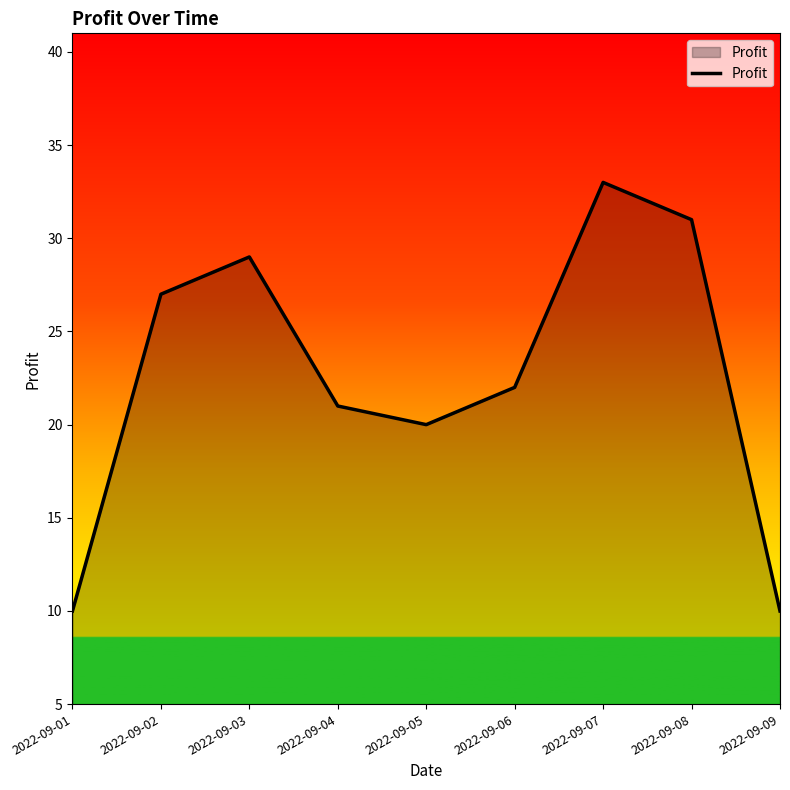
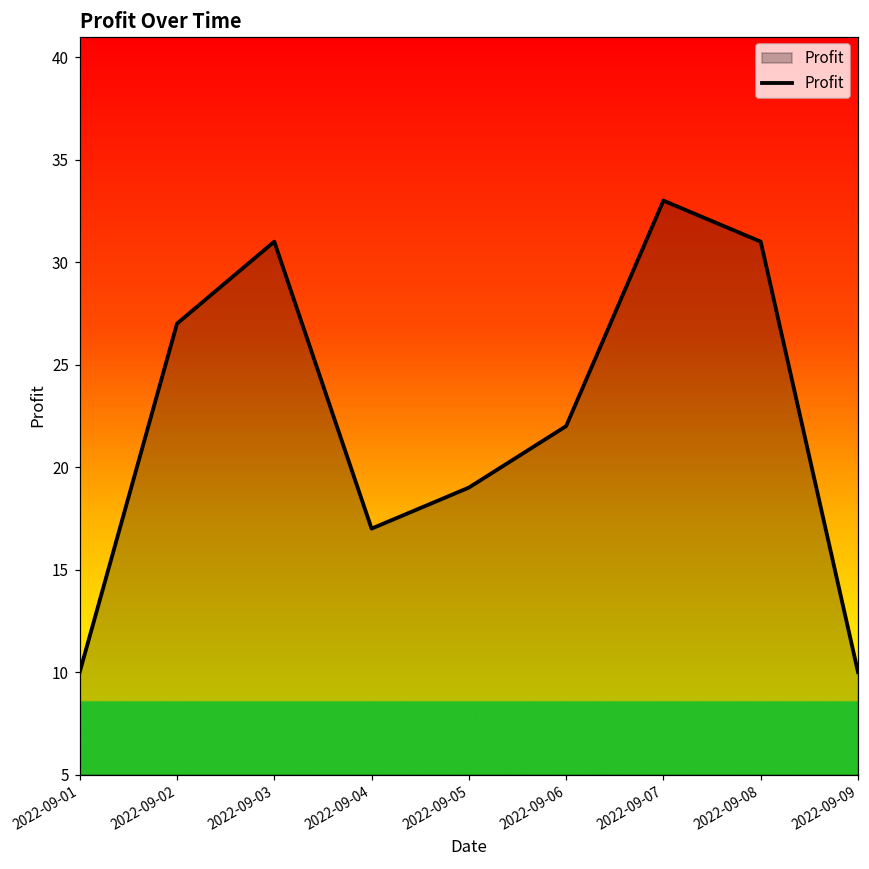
2022-09-03: 29 -> 31
2022-09-04: 21 -> 17
2022-09-05: 20 -> 19
